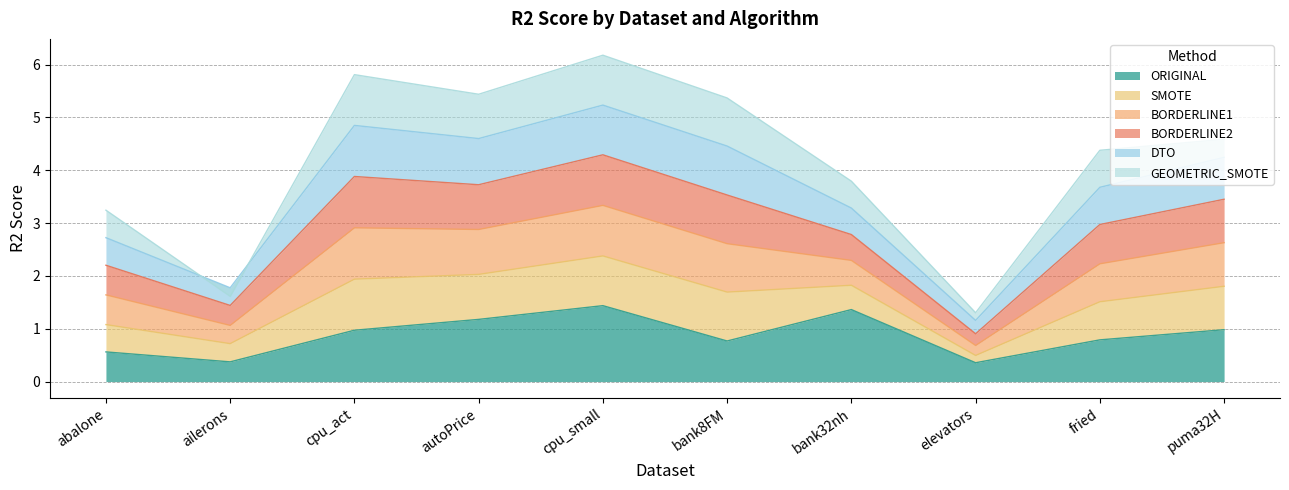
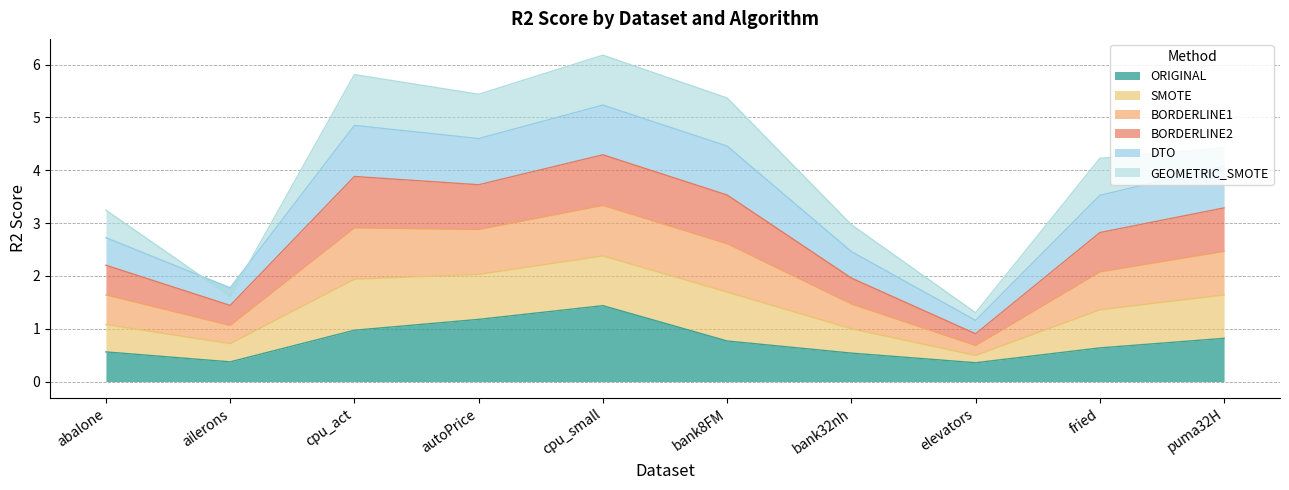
ORIGINAL, bank32nh: 1.4 -> 0.5
ORIGINAL, fried: 0.8 -> 0.6
ORIGINAL, puma32H: 1.0 -> 0.8
